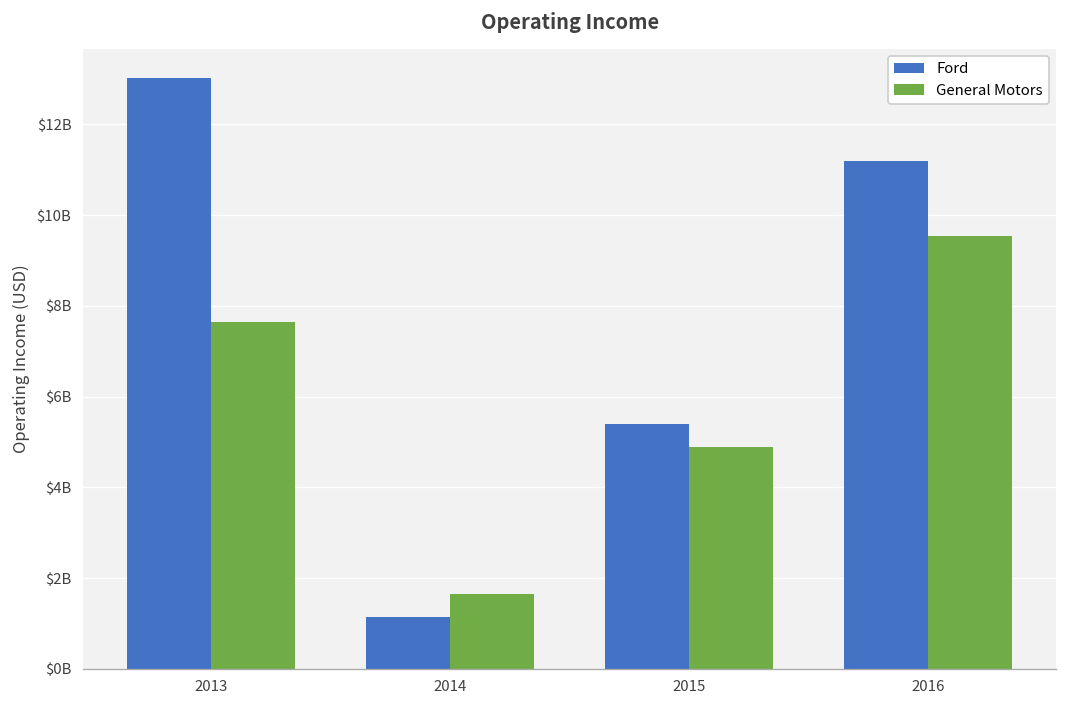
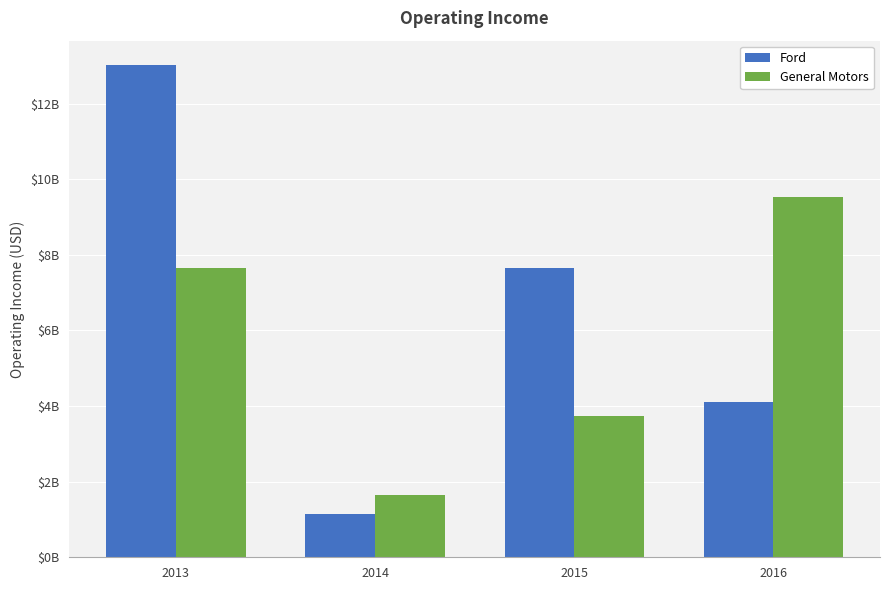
Ford, 2015: $5400000000 -> $7600000000
General Motors, 2015: $4900000000 -> $3700000000
Ford, 2016: $11200000000 -> $4100000000
